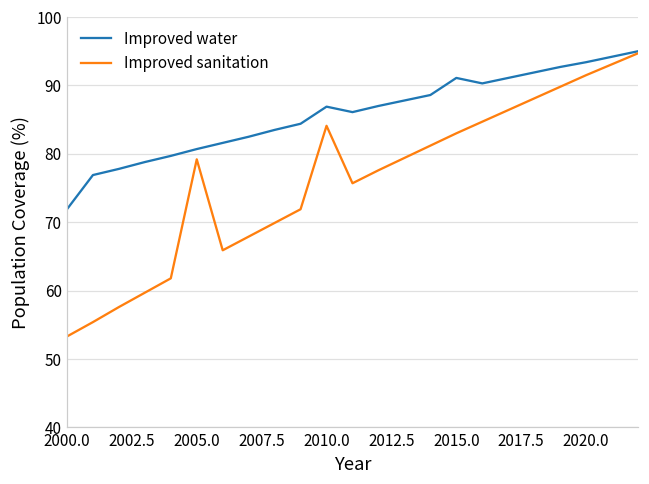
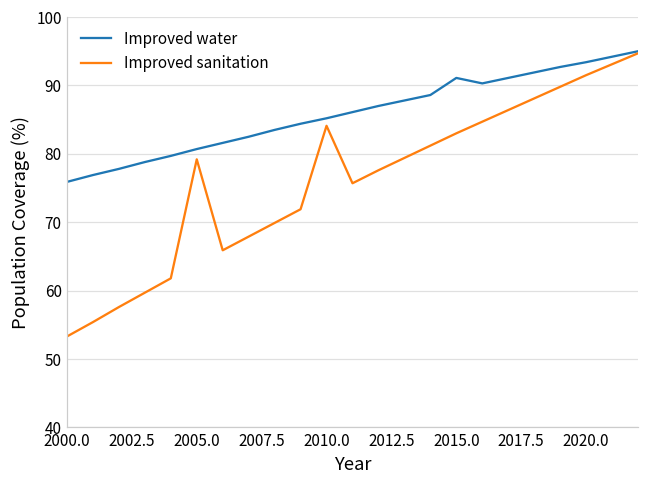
Improved water, 2000.0: 72 -> 76
Improved water, 2010.0: 87 -> 85
